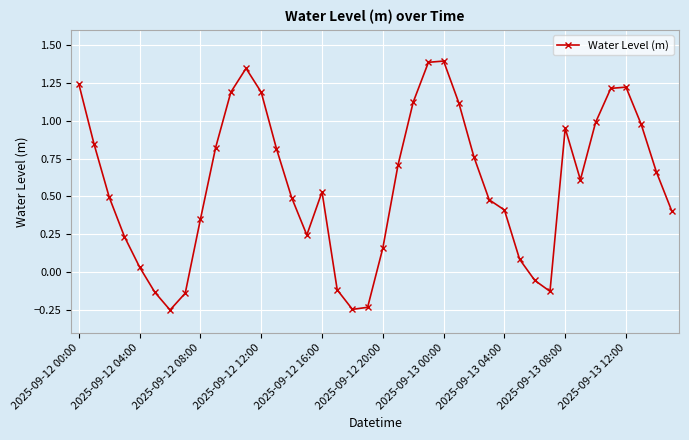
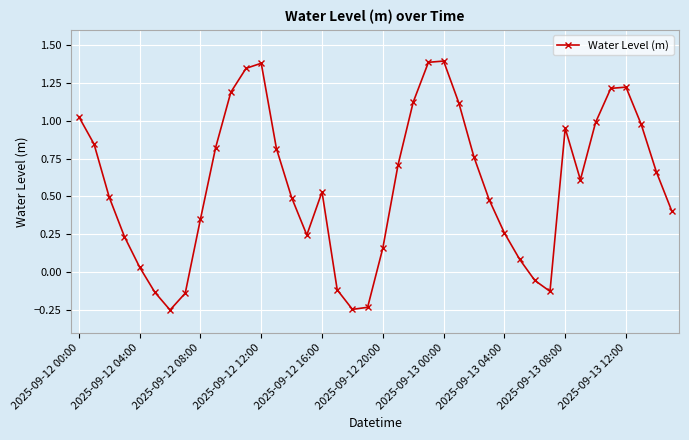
2025-09-12 00:00: 1.24 -> 1.03
2025-09-12 12:00: 1.19 -> 1.38
2025-09-13 04:00: 0.41 -> 0.26
